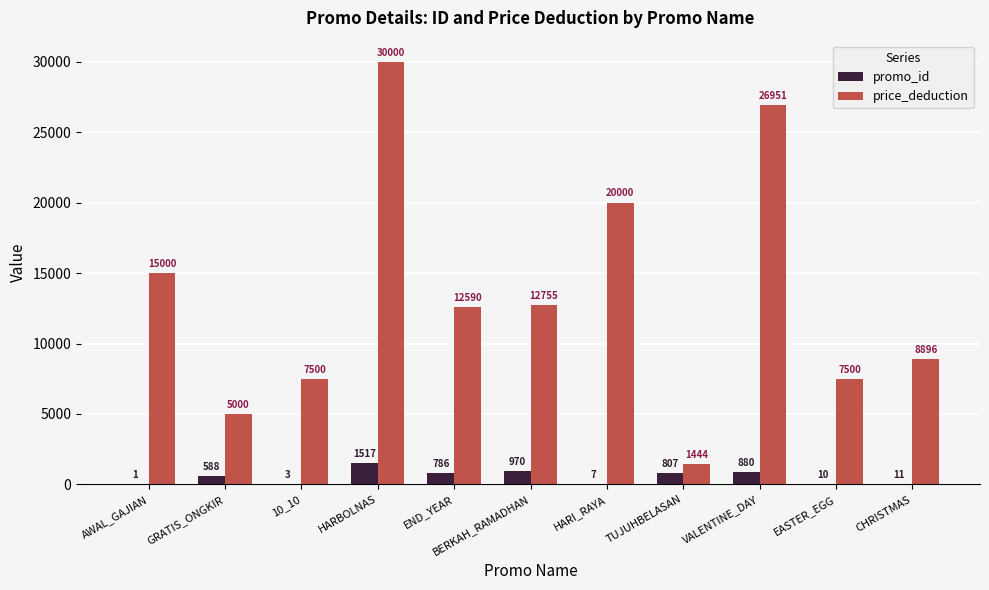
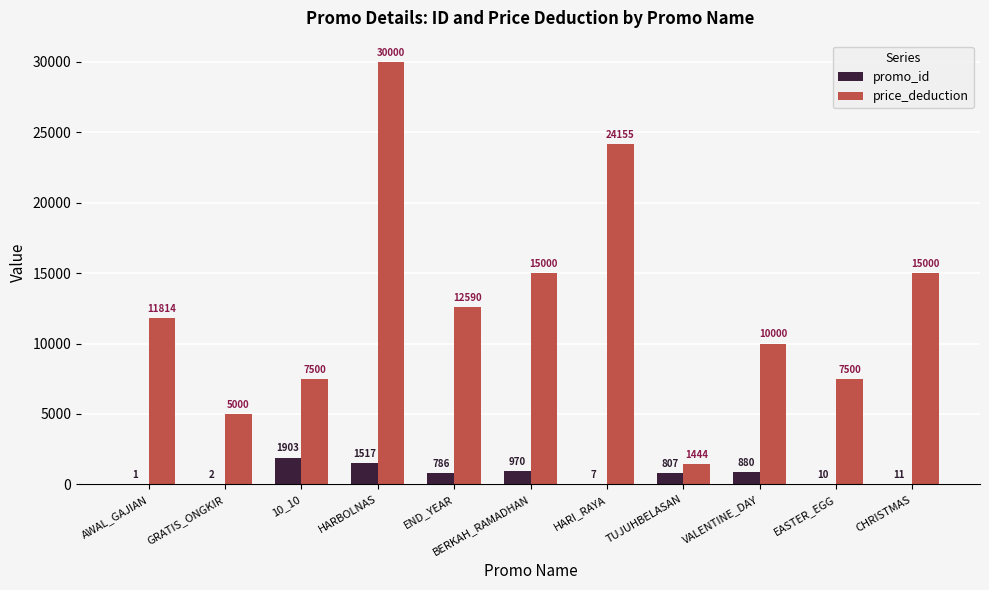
price_deduction, AWAL_GAJIAN: 15000 -> 11814
promo_id, GRATIS_ONGKIR: 588 -> 2
promo_id, 10_10: 3 -> 1903
price_deduction, BERKAH_RAMADHAN: 12755 -> 15000
price_deduction, HARI_RAYA: 20000 -> 24155
price_deduction, VALENTINE_DAY: 26951 -> 10000
price_deduction, CHRISTMAS: 8896 -> 15000
